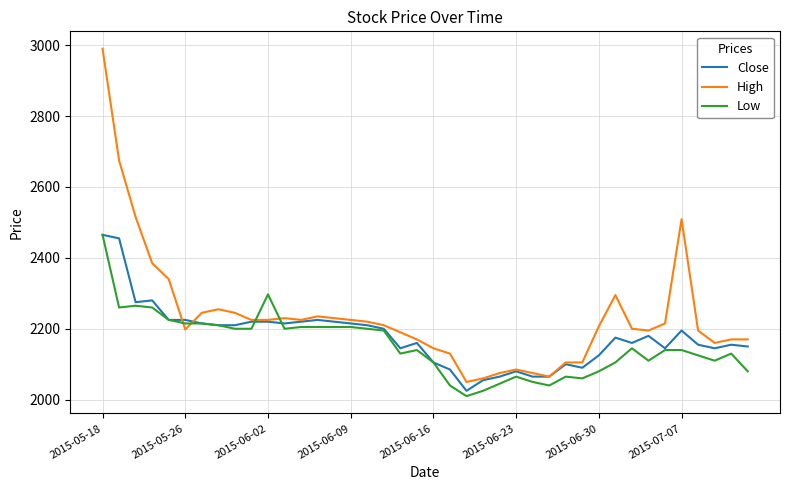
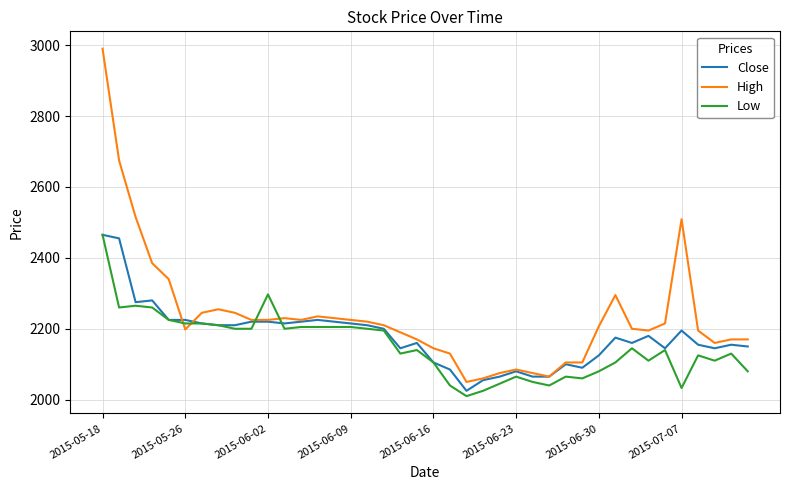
Low, 2015-07-07: 2140 -> 2030
